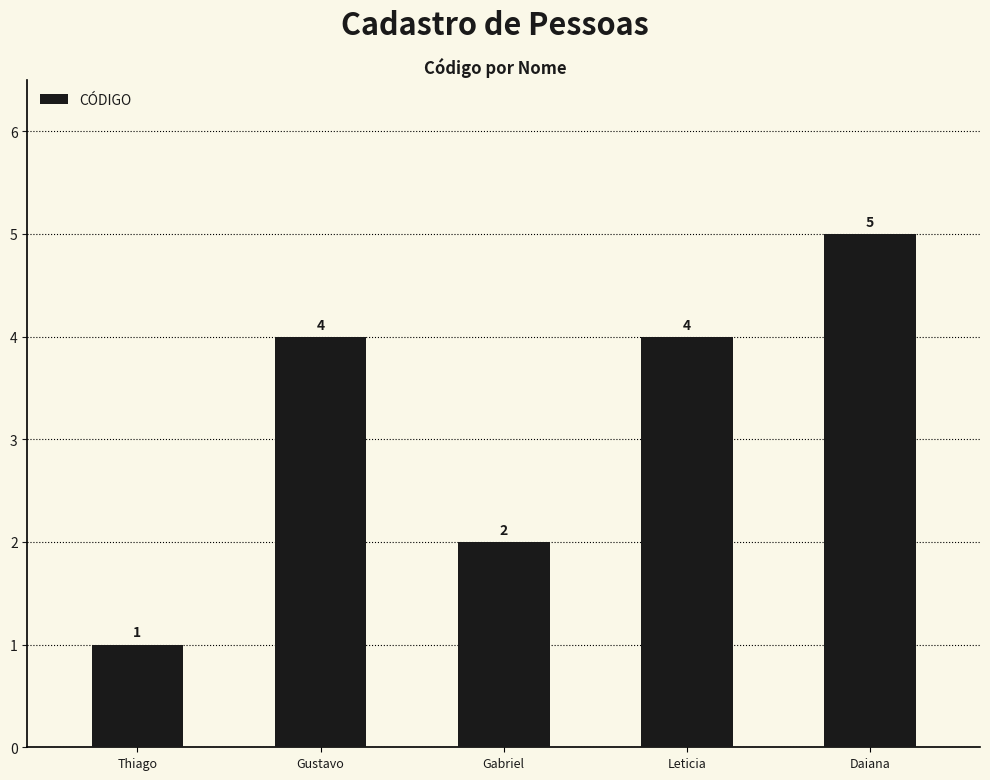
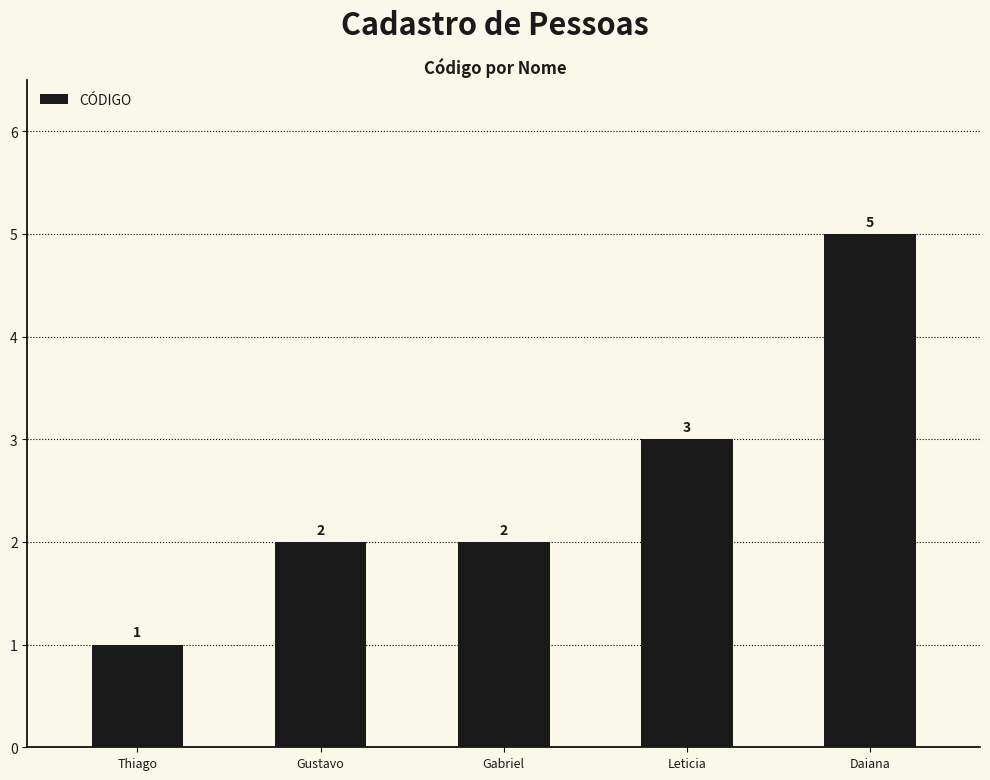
Gustavo: 4 -> 2
Leticia: 4 -> 3
